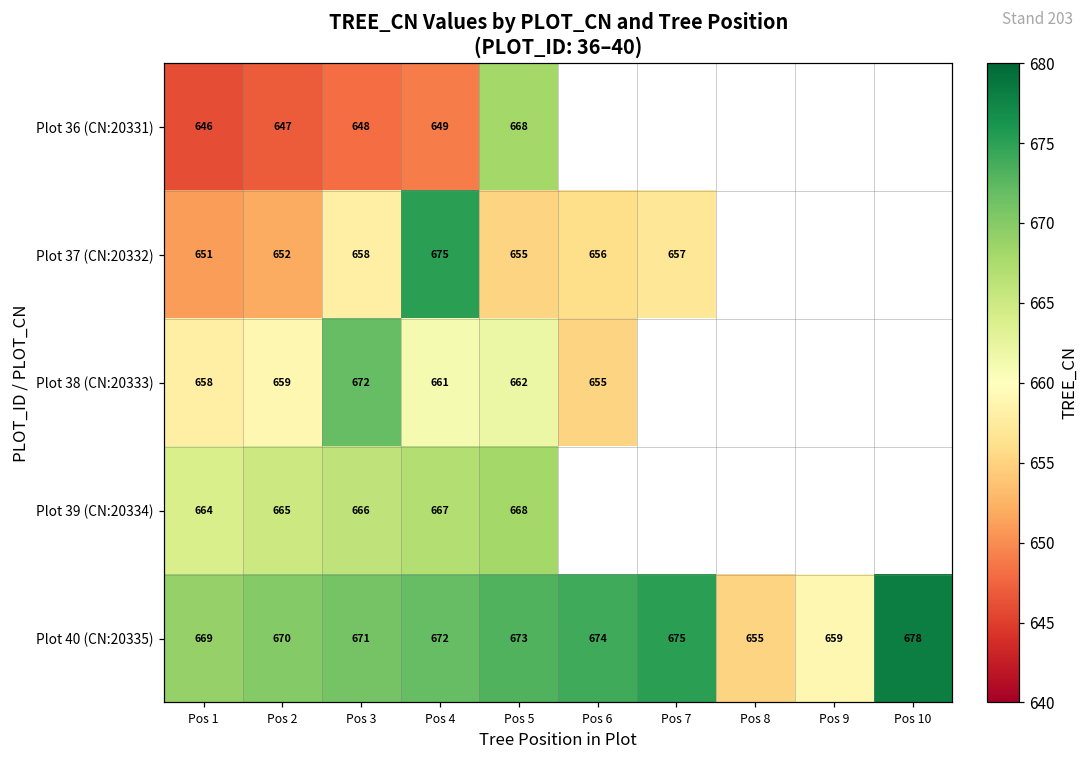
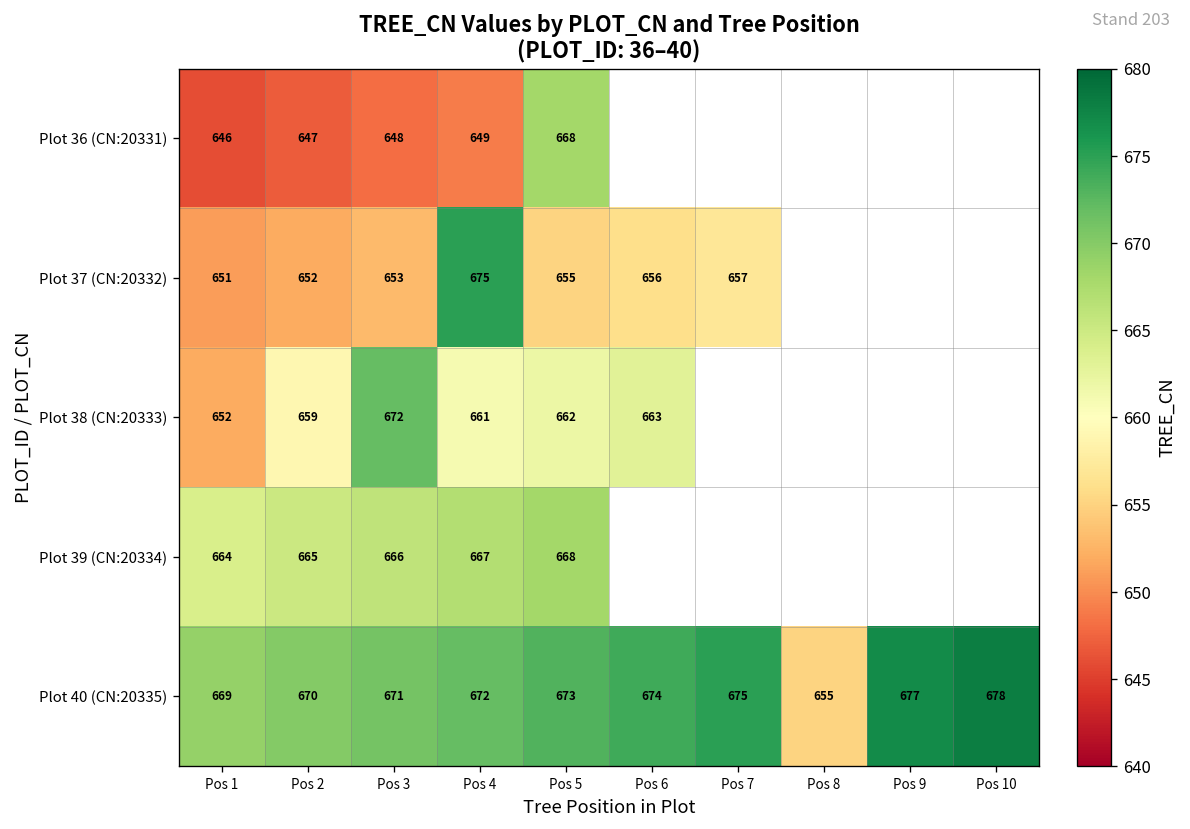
Plot 37 (CN:20332), Pos 3: 658 -> 653
Plot 38 (CN:20333), Pos 1: 658 -> 652
Plot 38 (CN:20333), Pos 6: 655 -> 663
Plot 40 (CN:20335), Pos 9: 659 -> 677
